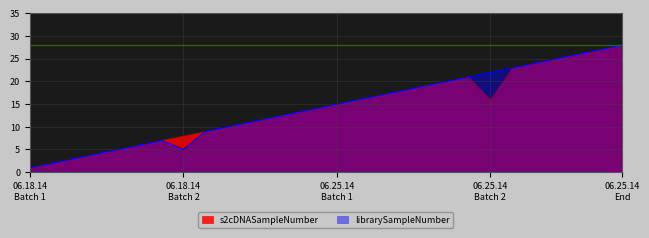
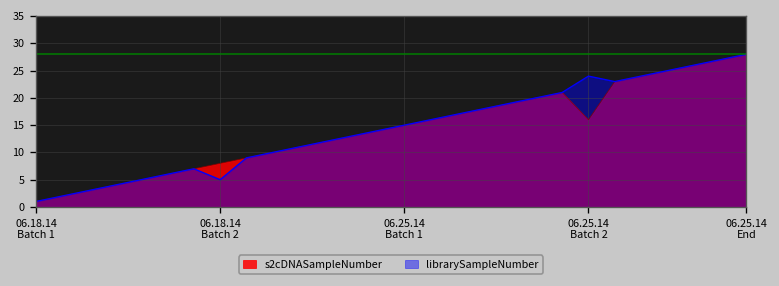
librarySampleNumber, 06.25.14 Batch 2: 22 -> 24
